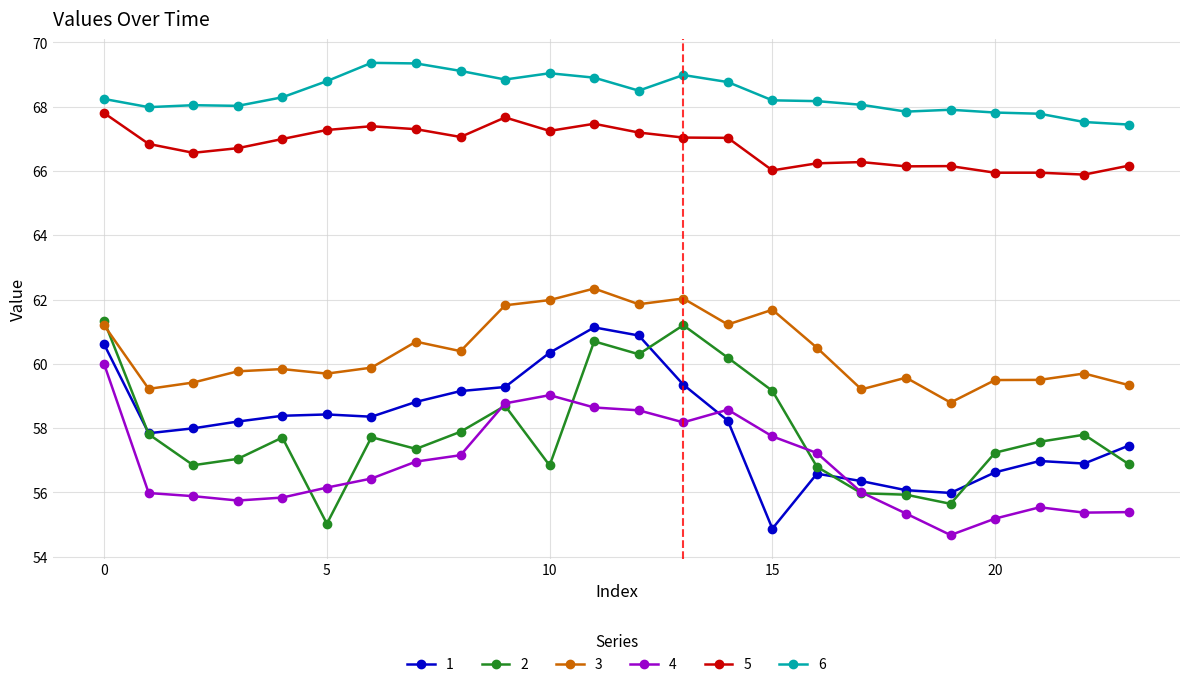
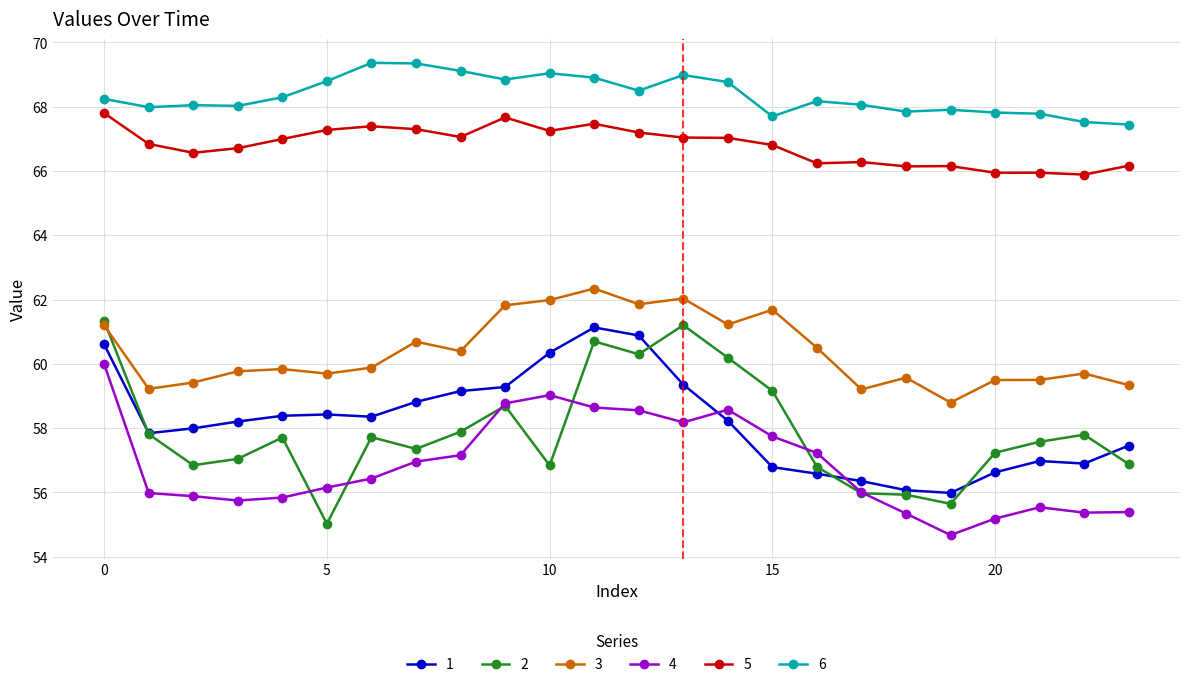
1, 15: 54.9 -> 56.8
5, 15: 66.0 -> 66.8
6, 15: 68.2 -> 67.7
